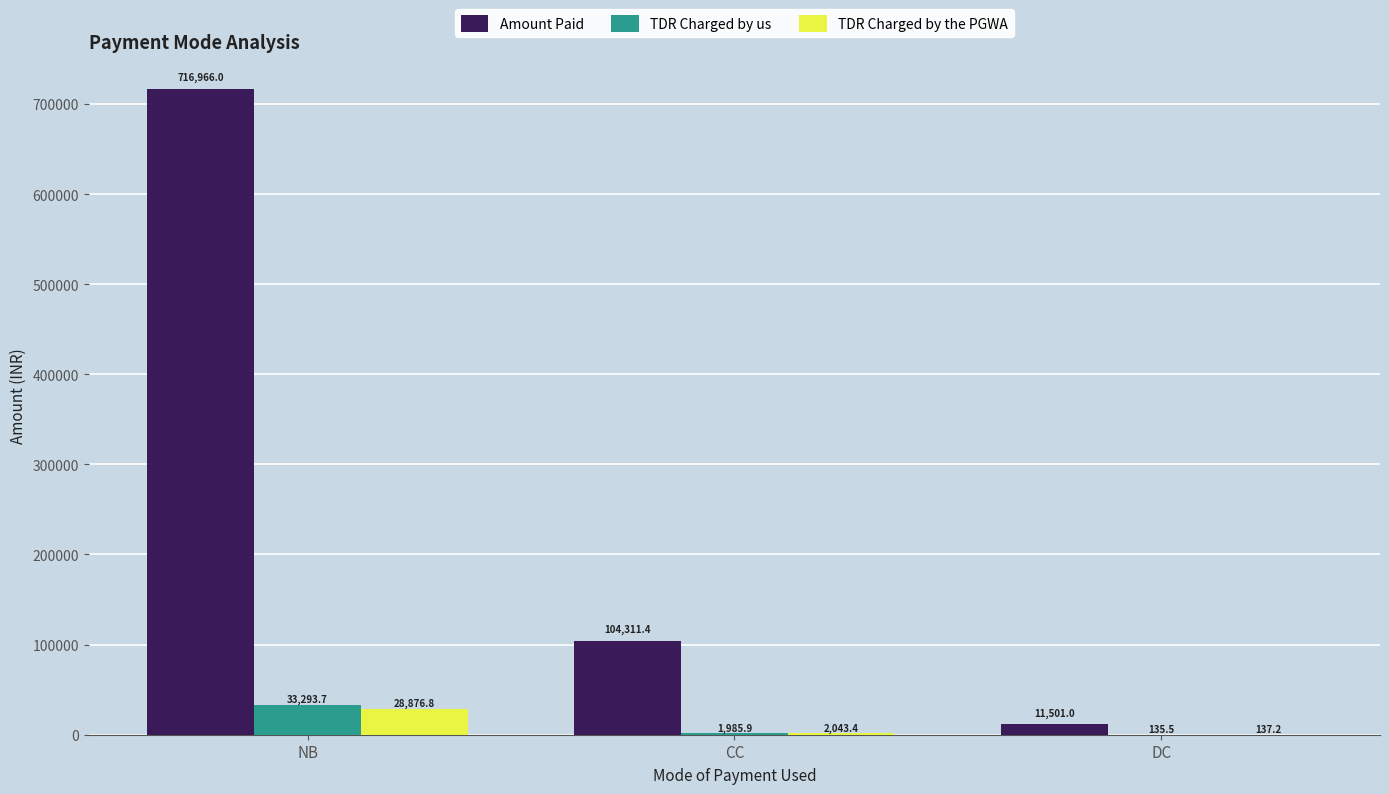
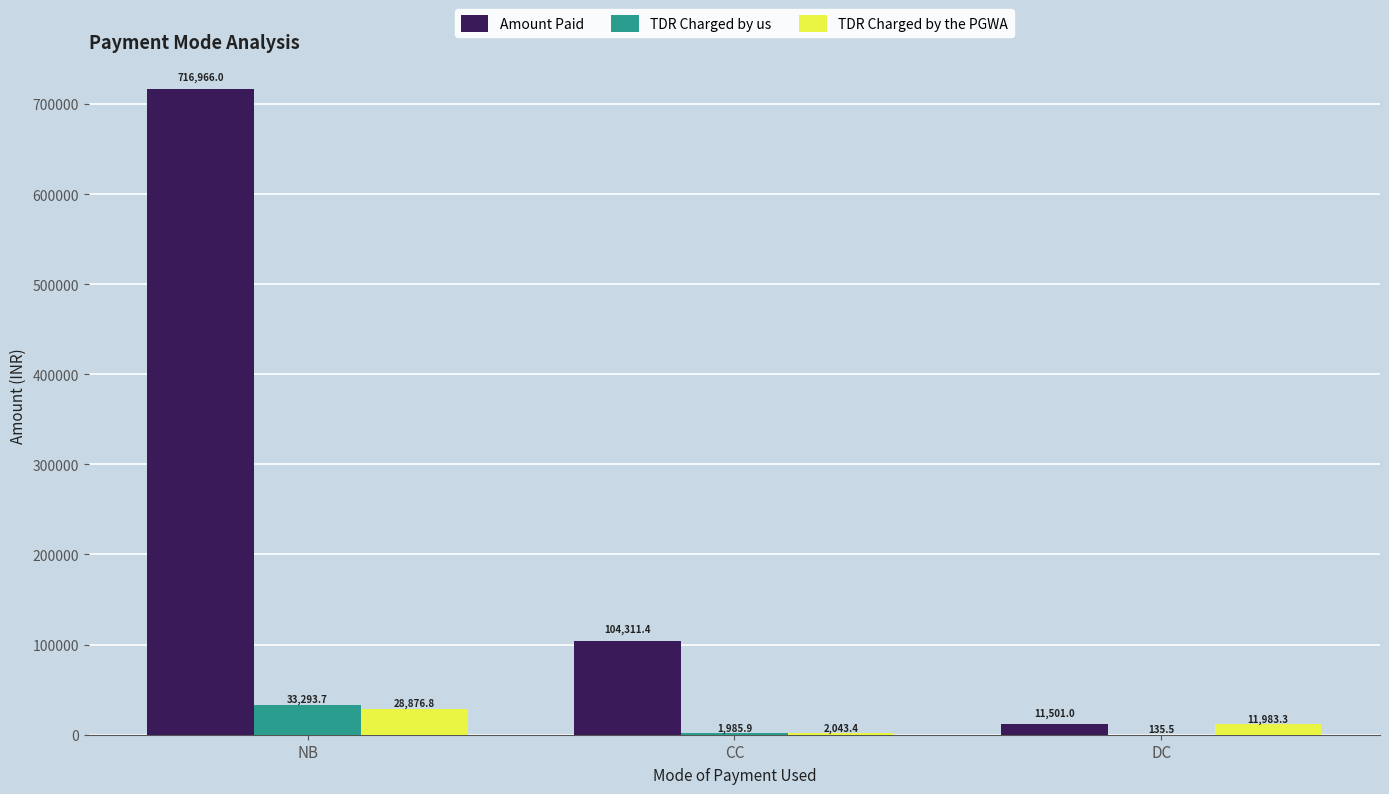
TDR Charged by the PGWA, DC: 137.2 -> 11,983.3
